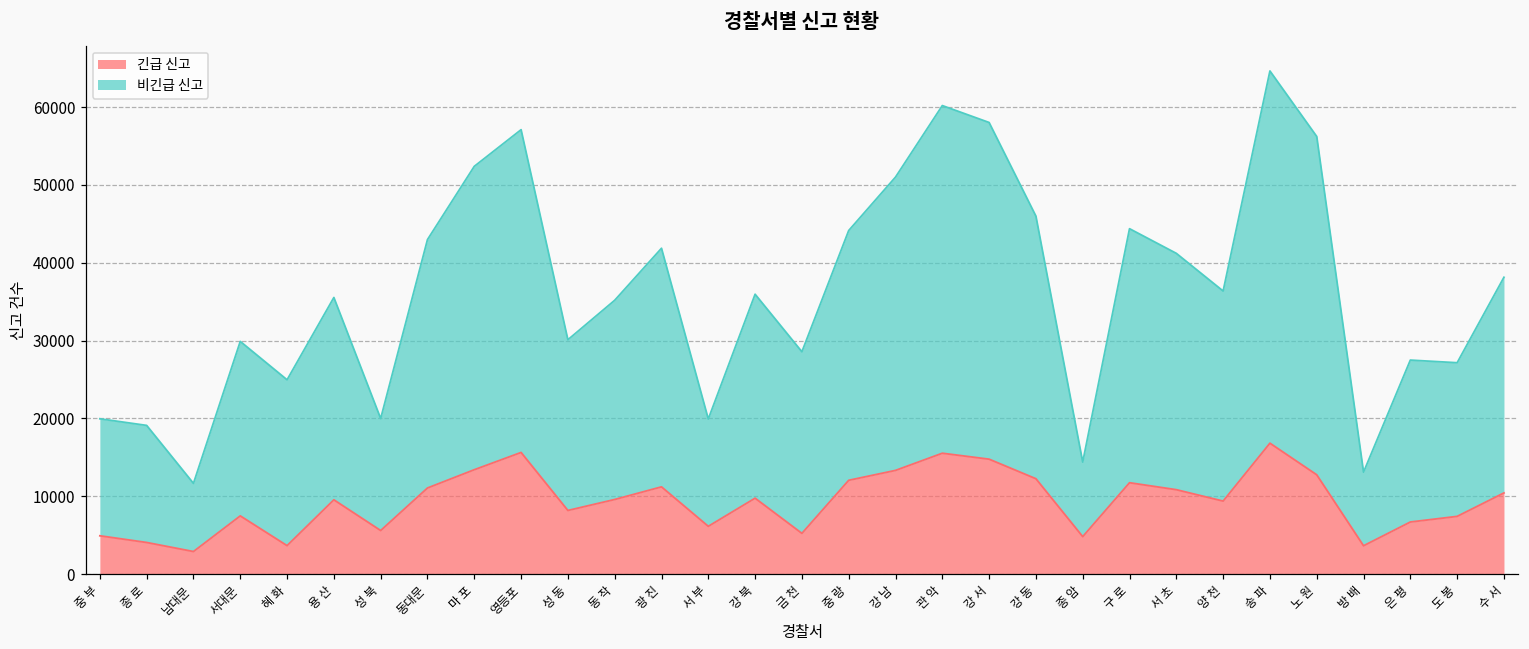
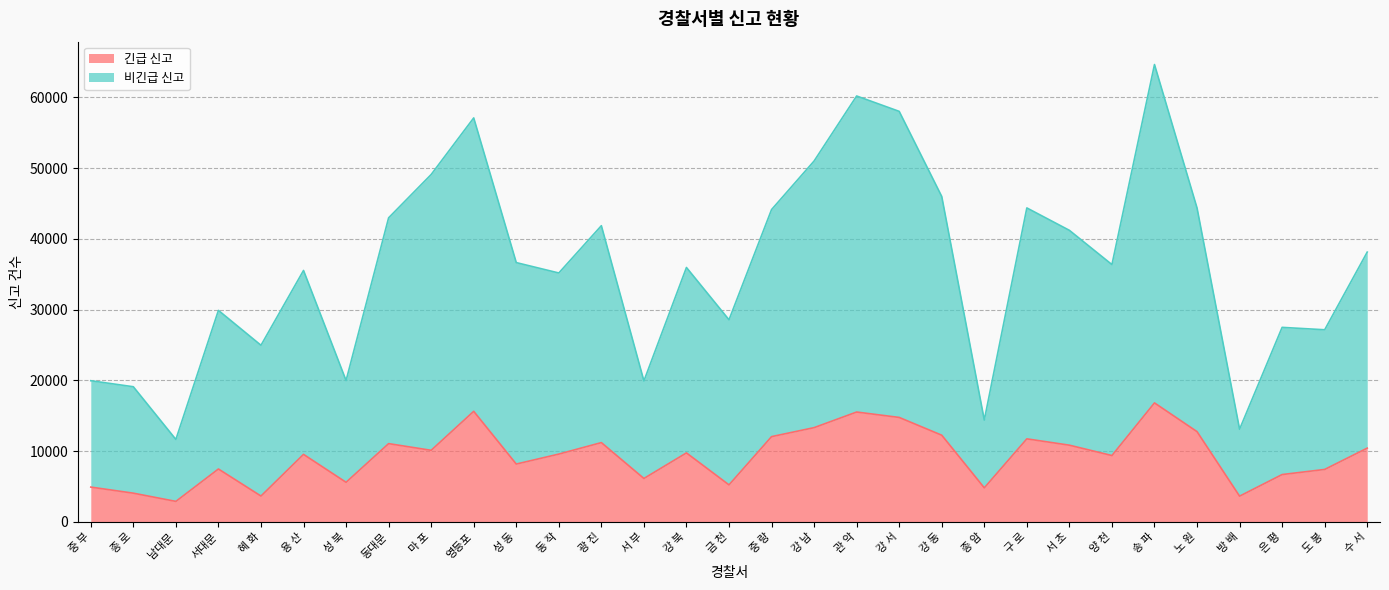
긴급 신고, 마 포: 13000 -> 10000
비긴급 신고, 성 동: 22000 -> 28000
비긴급 신고, 노 원: 43000 -> 32000
